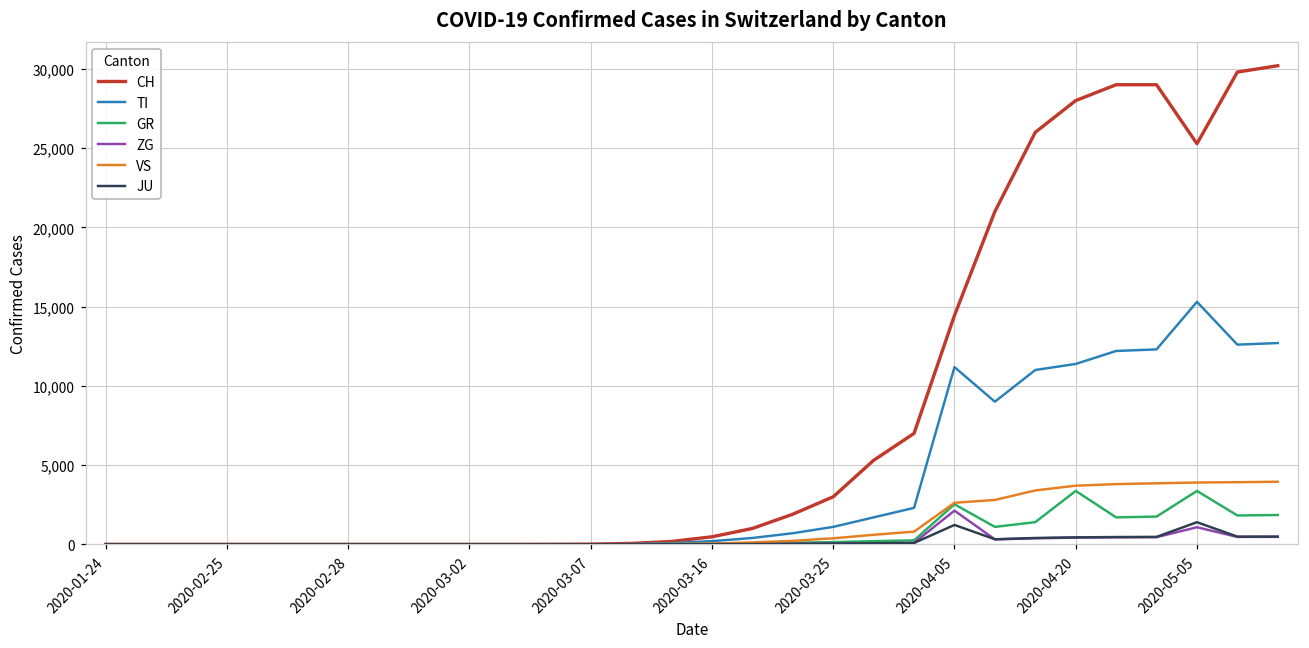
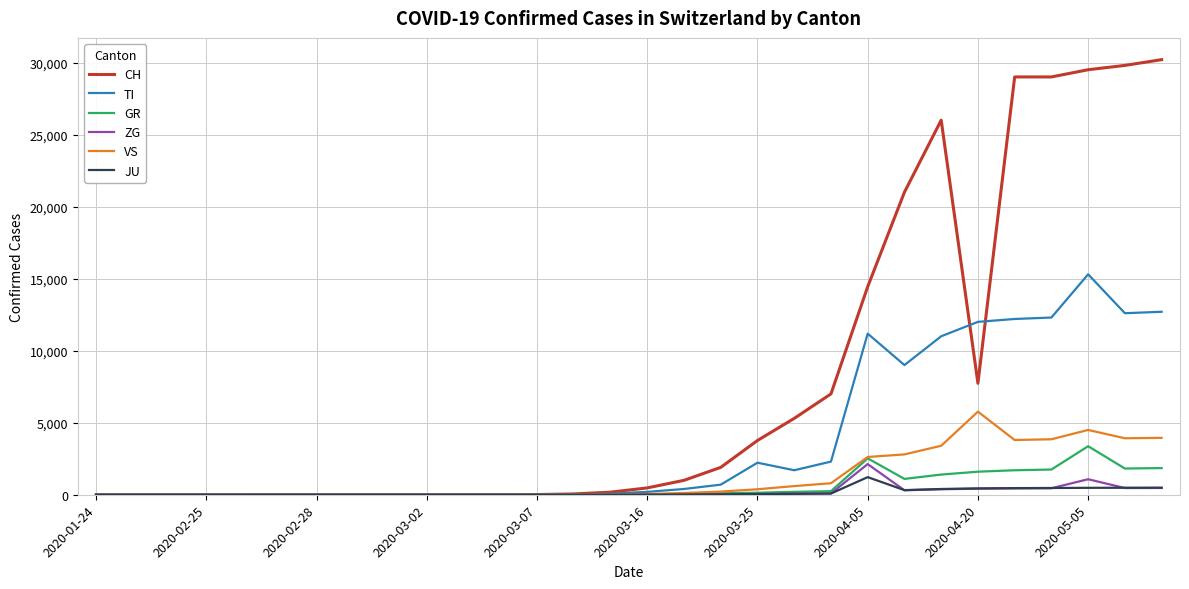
CH, 2020-03-25: 3,000 -> 3,800
TI, 2020-03-25: 1,100 -> 2,200
CH, 2020-04-20: 28,000 -> 7,700
TI, 2020-04-20: 11,400 -> 12,000
GR, 2020-04-20: 3,400 -> 1,600
VS, 2020-04-20: 3,700 -> 5,800
CH, 2020-05-05: 25,300 -> 29,500
VS, 2020-05-05: 3,900 -> 4,500
JU, 2020-05-05: 1,400 -> 500
